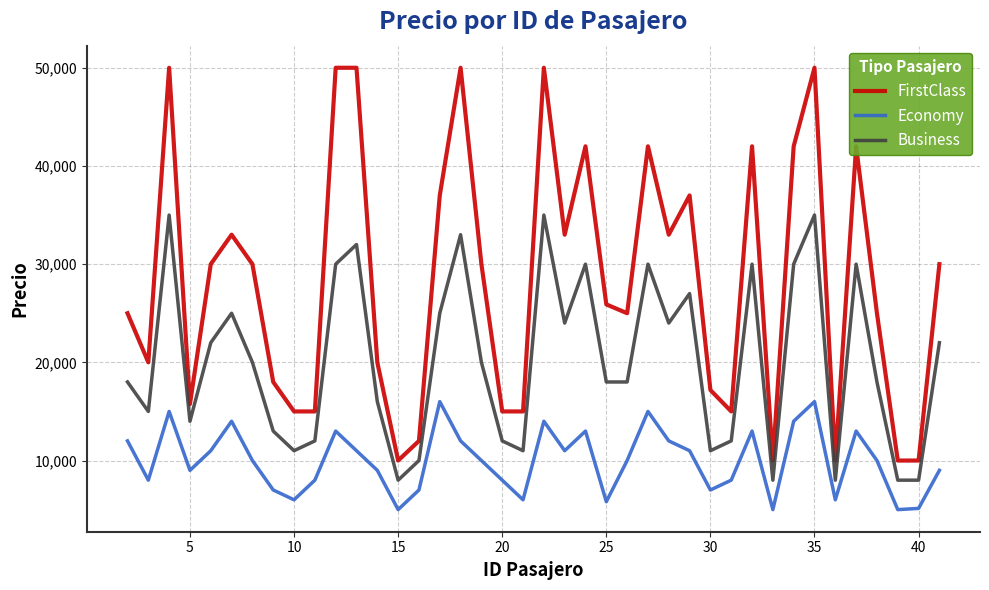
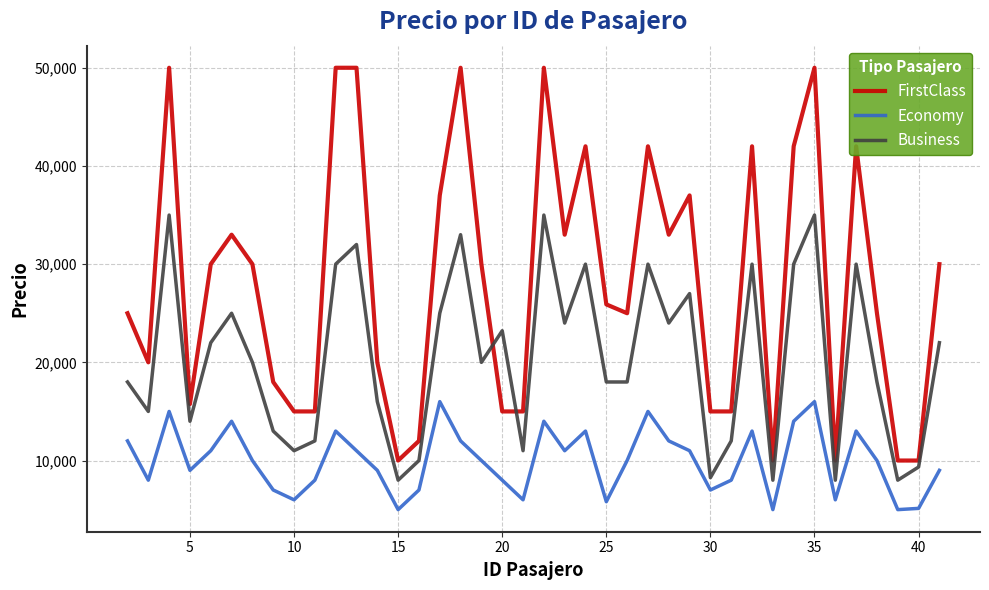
Business, 20: 12,000 -> 23,000
FirstClass, 30: 17,000 -> 15,000
Business, 30: 11,000 -> 8,000
Business, 40: 8,000 -> 9,000
